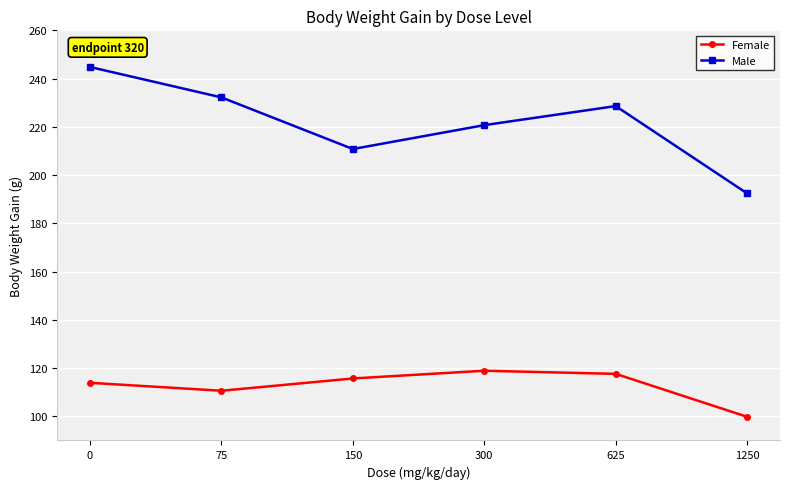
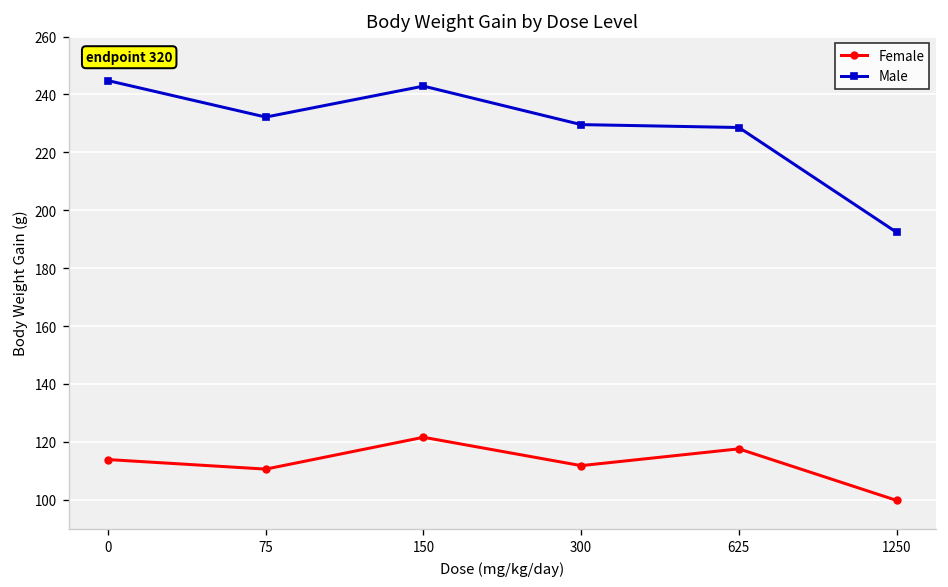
Female, 150: 116 -> 122
Male, 150: 211 -> 243
Female, 300: 119 -> 112
Male, 300: 221 -> 230
